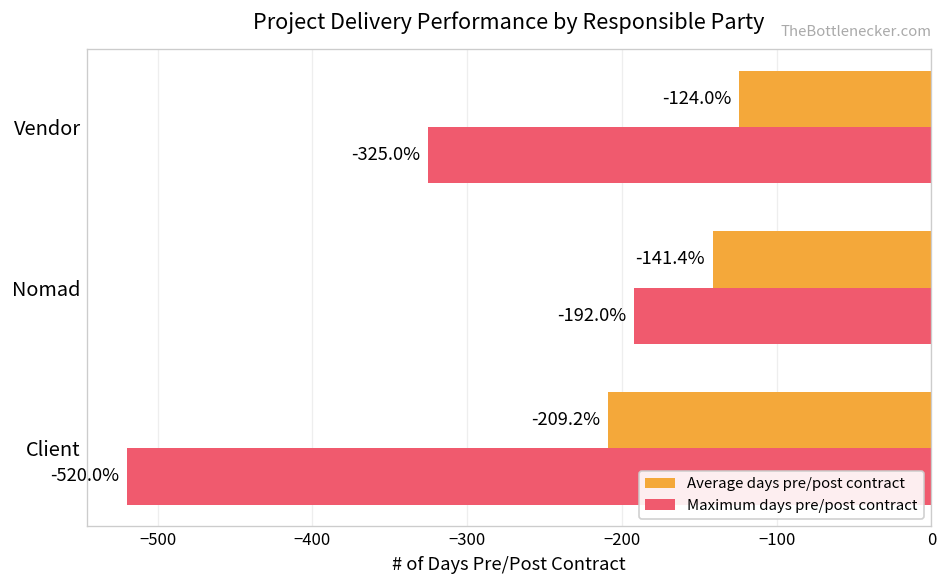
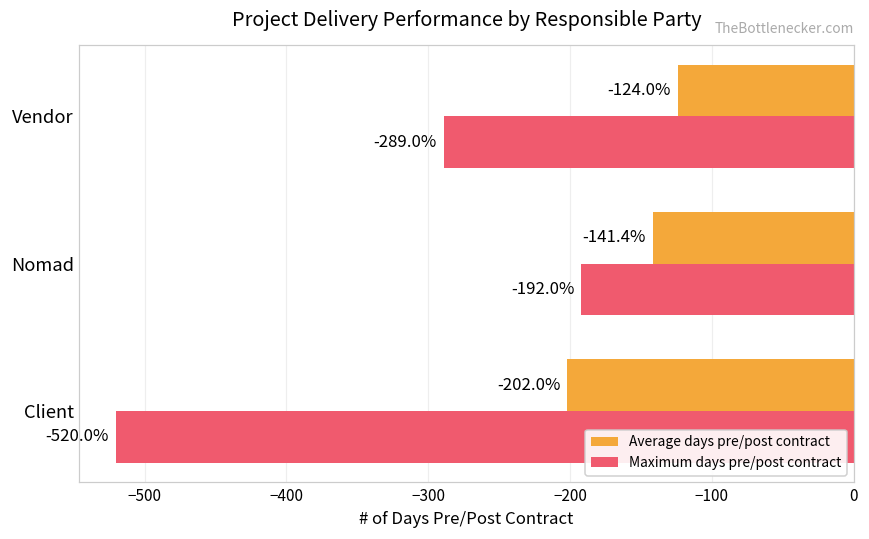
Maximum days pre/post contract, Vendor: -325.0% -> -289.0%
Average days pre/post contract, Client: -209.2% -> -202.0%
